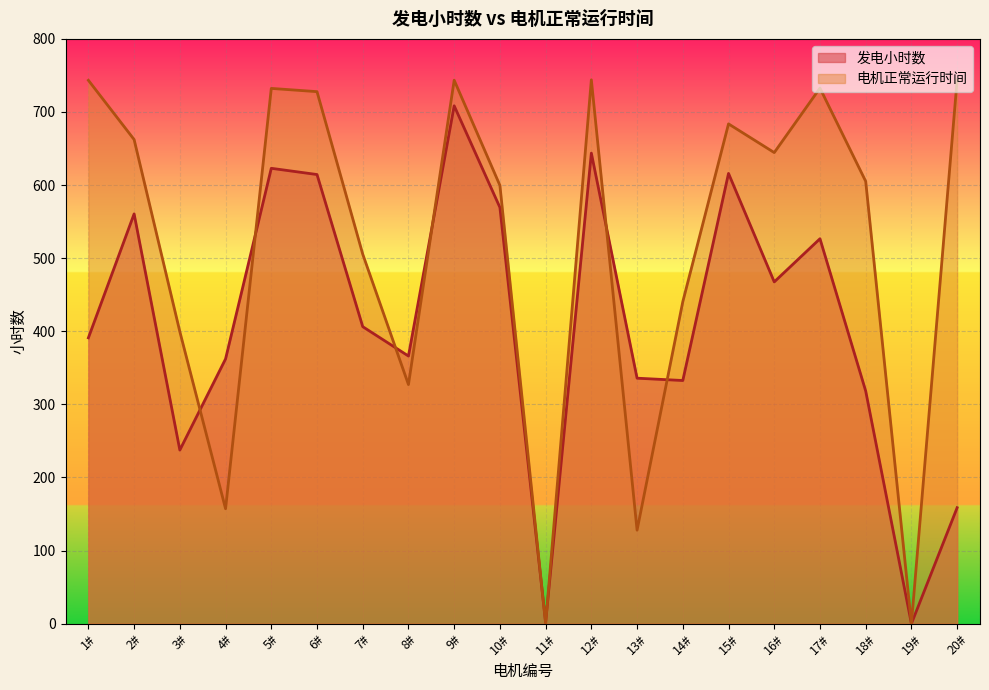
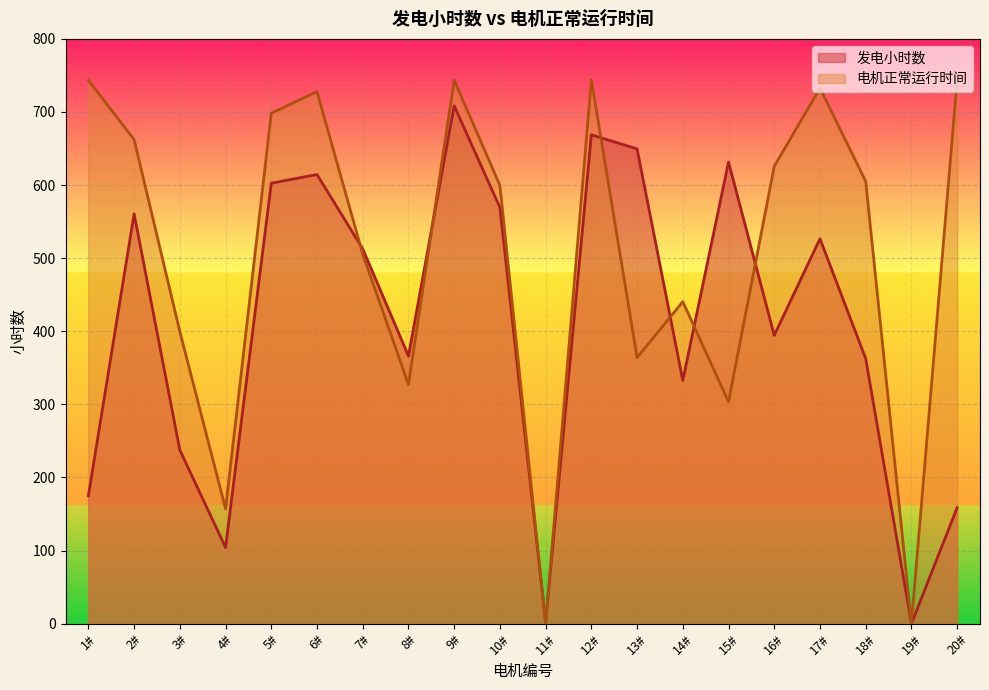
发电小时数, 1#: 390 -> 180
发电小时数, 4#: 360 -> 100
发电小时数, 5#: 620 -> 600
电机正常运行时间, 5#: 730 -> 700
发电小时数, 7#: 410 -> 510
发电小时数, 12#: 640 -> 670
发电小时数, 13#: 340 -> 650
电机正常运行时间, 13#: 130 -> 360
发电小时数, 15#: 620 -> 630
电机正常运行时间, 15#: 680 -> 300
发电小时数, 16#: 470 -> 390
电机正常运行时间, 16#: 640 -> 630
发电小时数, 18#: 320 -> 360
